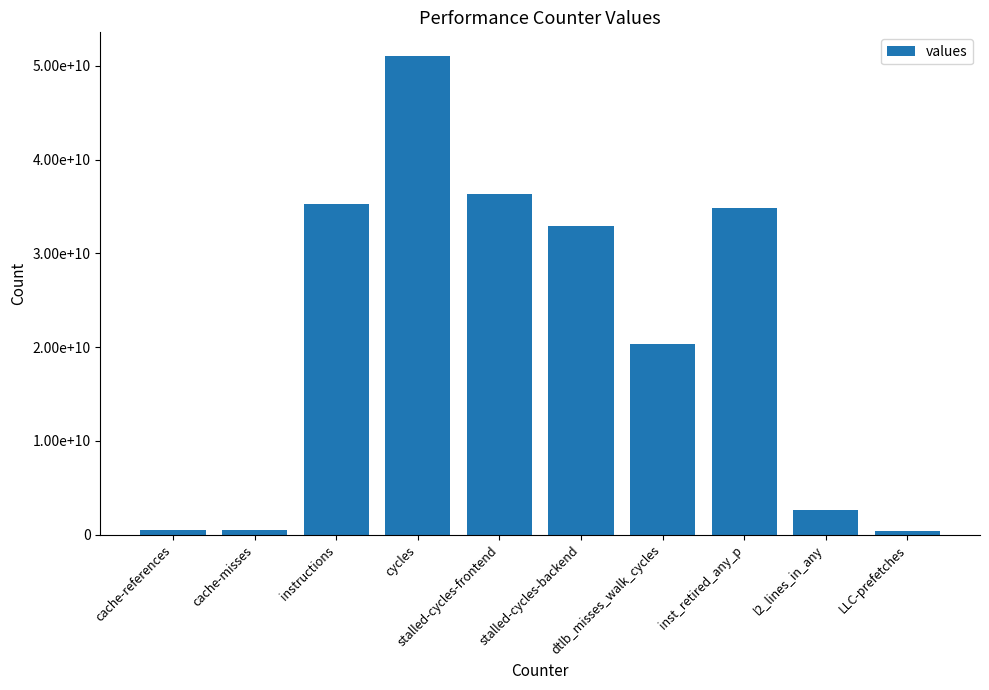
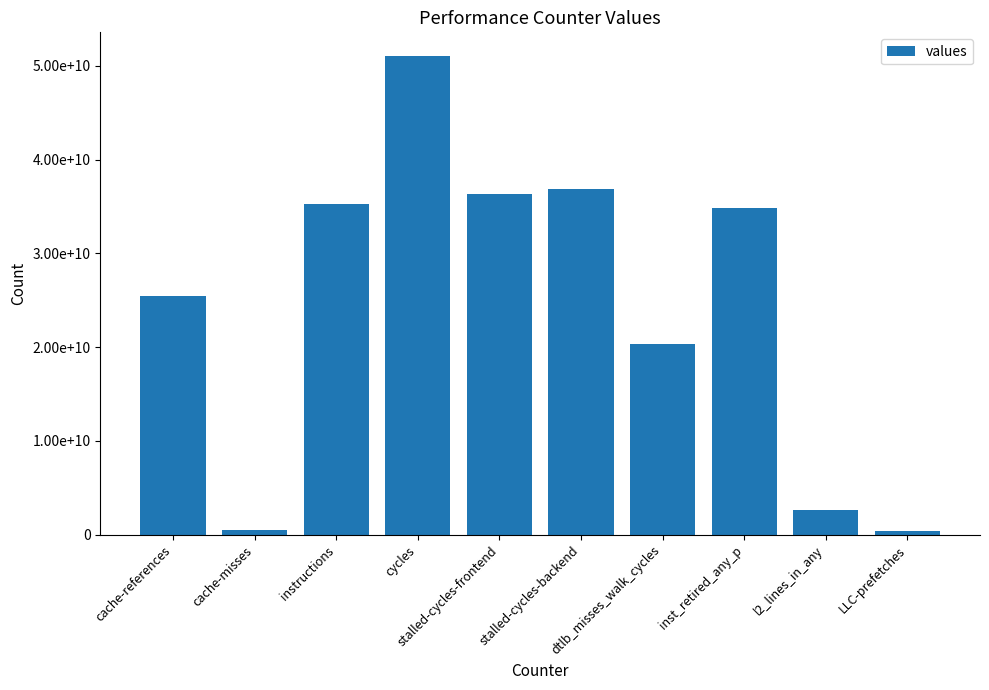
cache-references: 1000000000 -> 25000000000
stalled-cycles-backend: 33000000000 -> 37000000000
